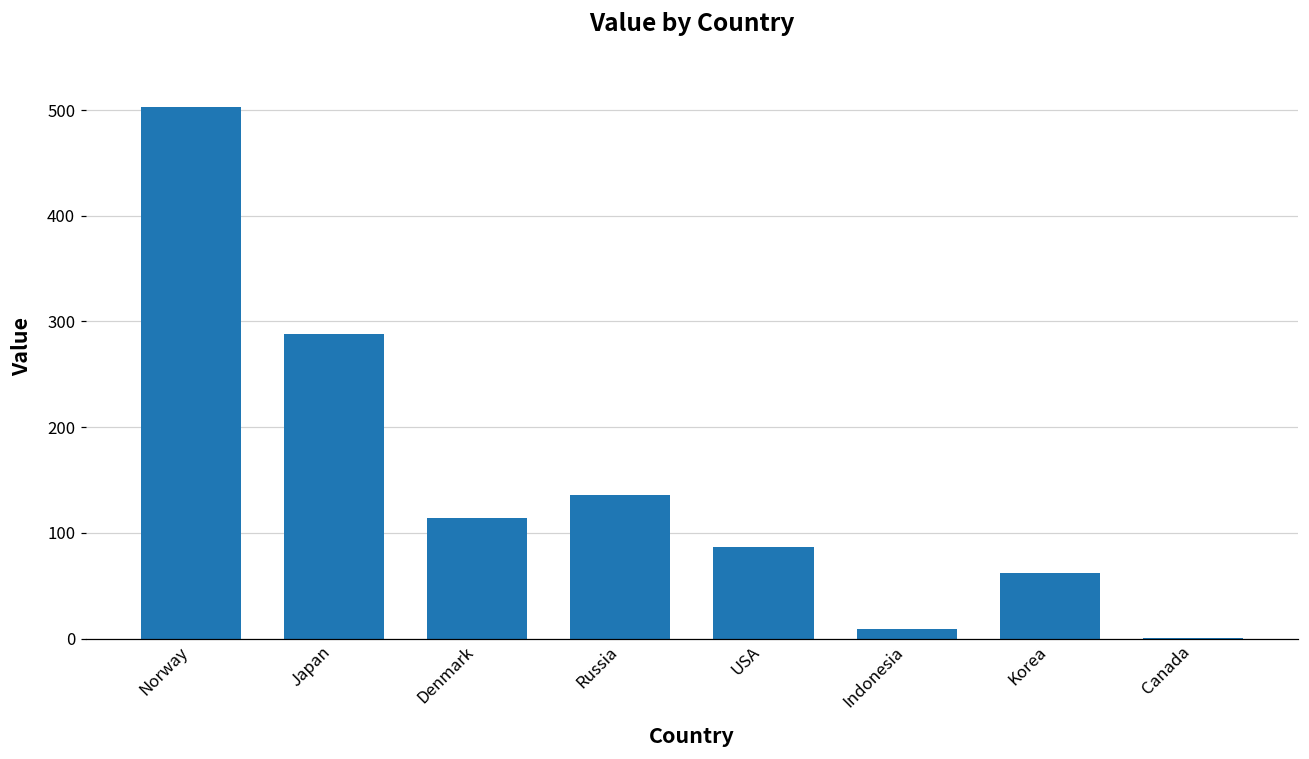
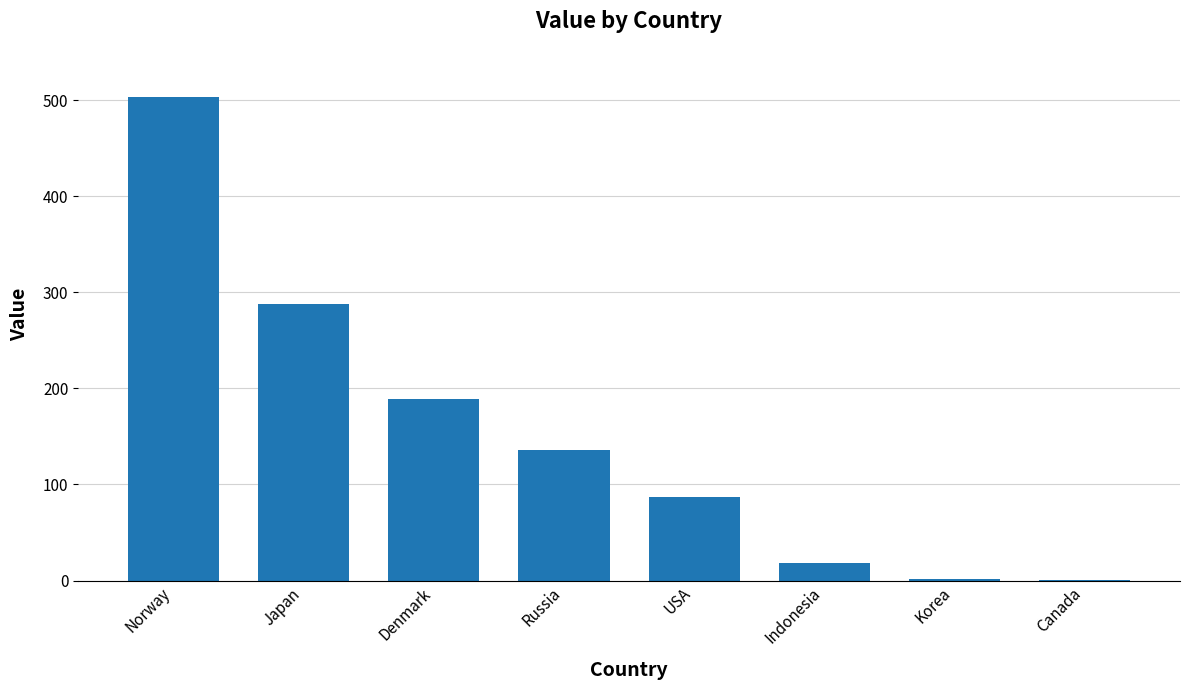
Denmark: 110 -> 190
Indonesia: 10 -> 20
Korea: 60 -> 0
